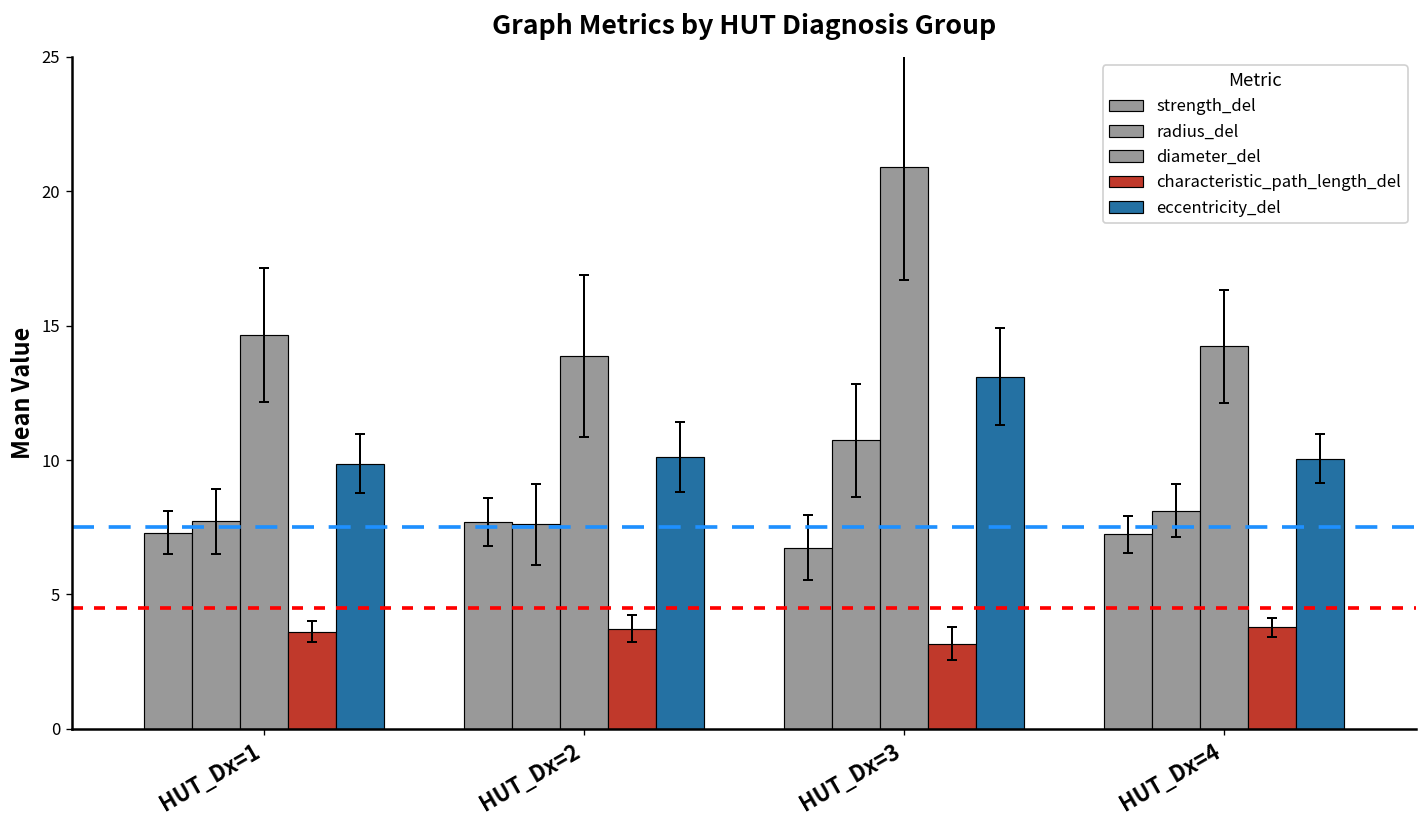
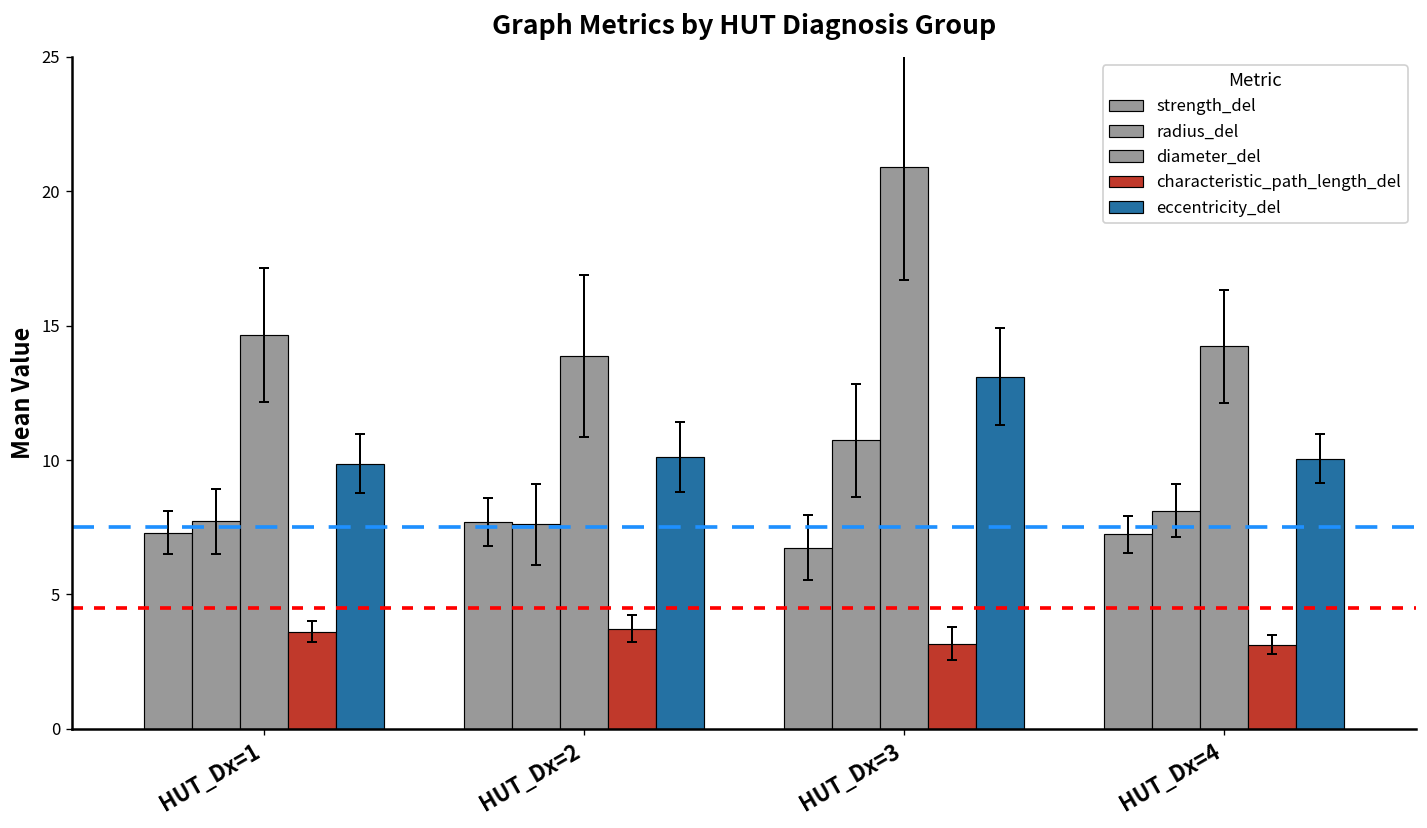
characteristic_path_length_del, HUT_Dx=4: 3.8 -> 3.1
